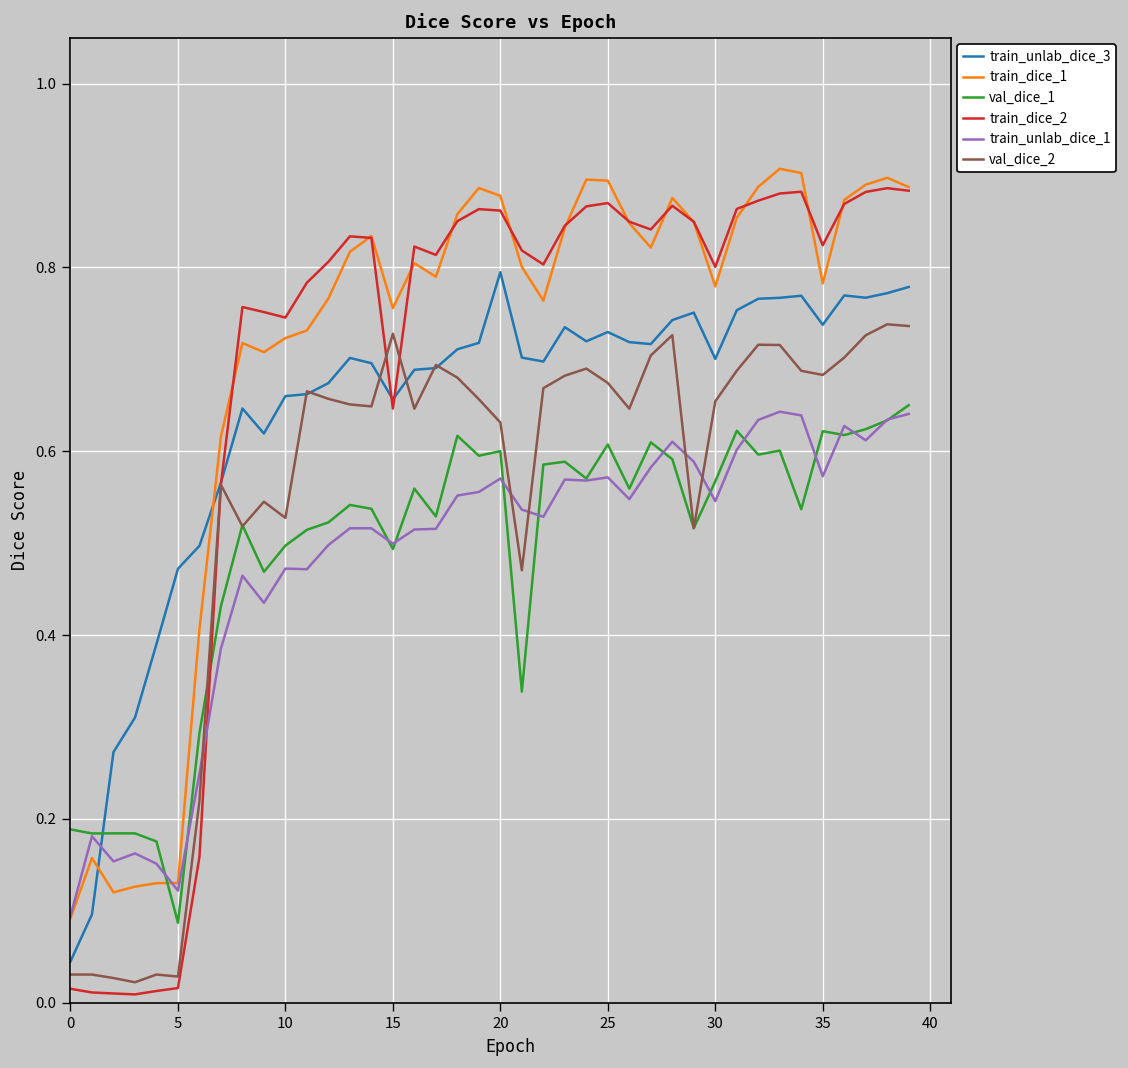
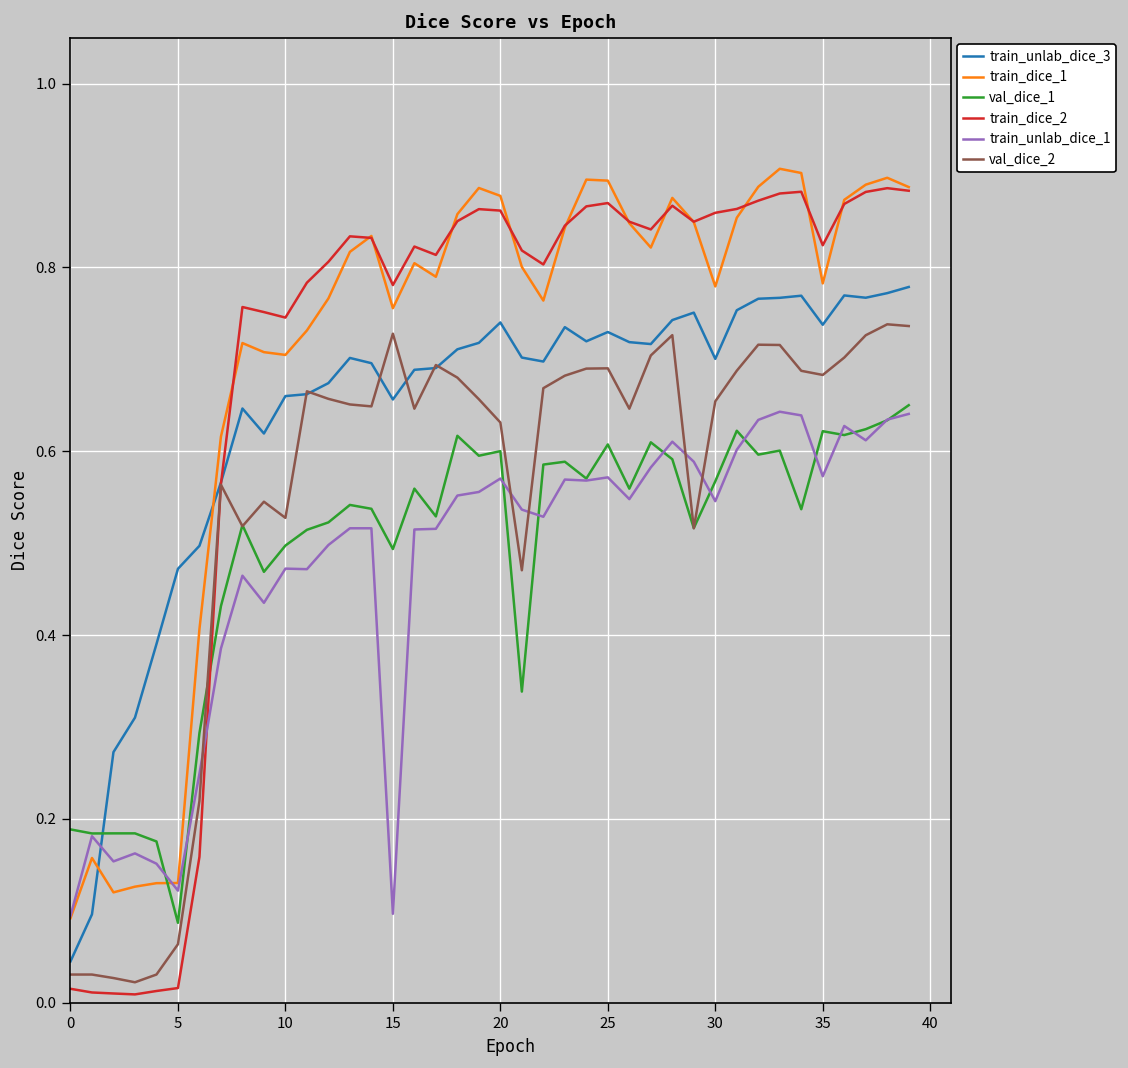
val_dice_2, 5: 0.03 -> 0.06
train_dice_1, 10: 0.72 -> 0.70
train_dice_2, 15: 0.65 -> 0.78
train_unlab_dice_1, 15: 0.50 -> 0.10
train_unlab_dice_3, 20: 0.79 -> 0.74
val_dice_2, 25: 0.67 -> 0.69
train_dice_2, 30: 0.80 -> 0.86
